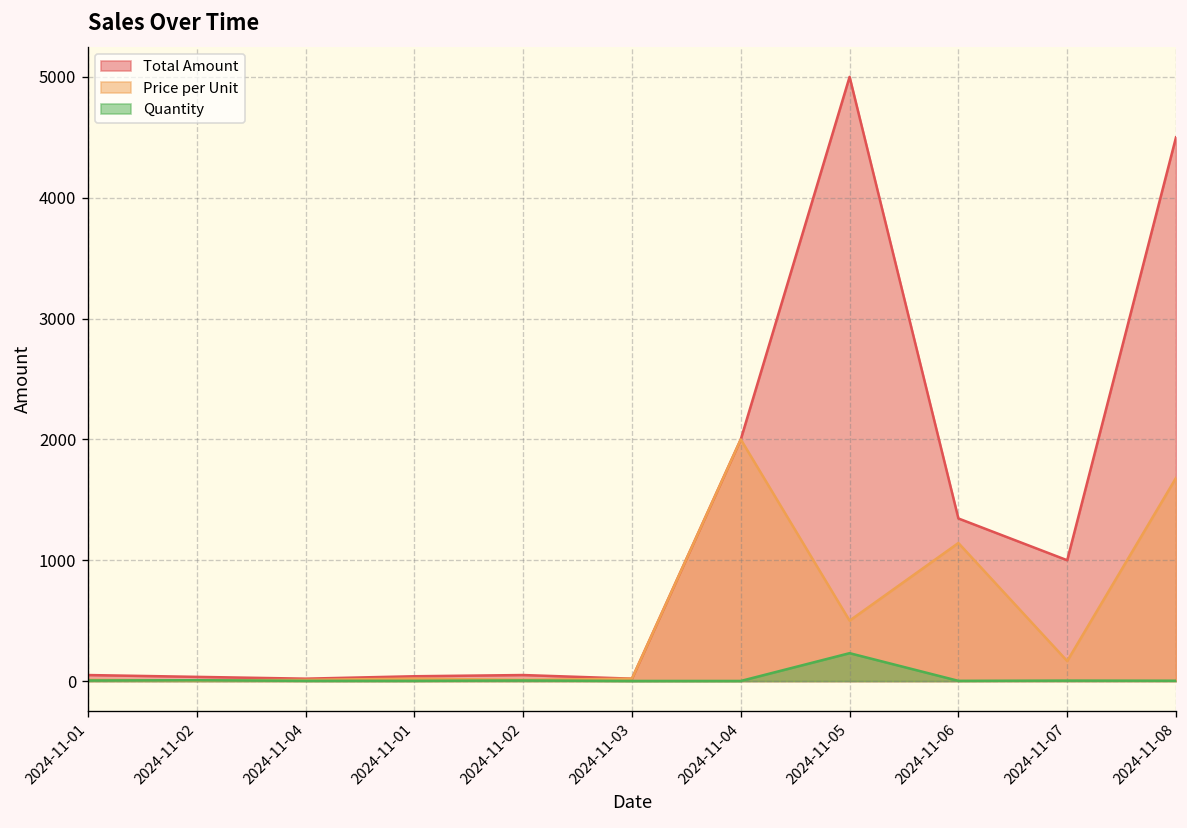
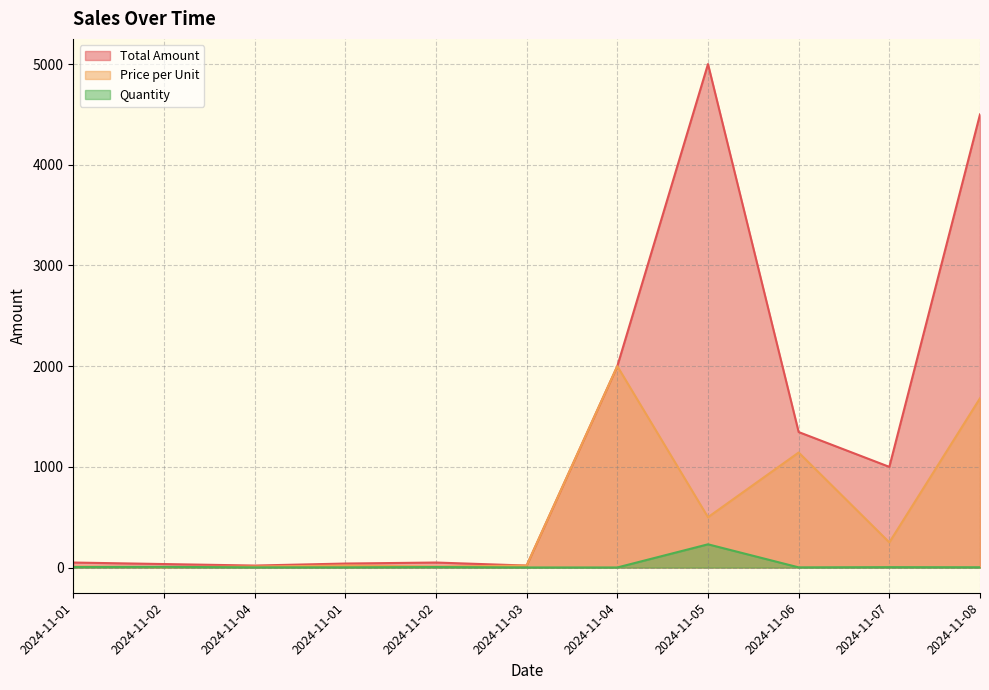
Price per Unit, 2024-11-07: 170 -> 250
